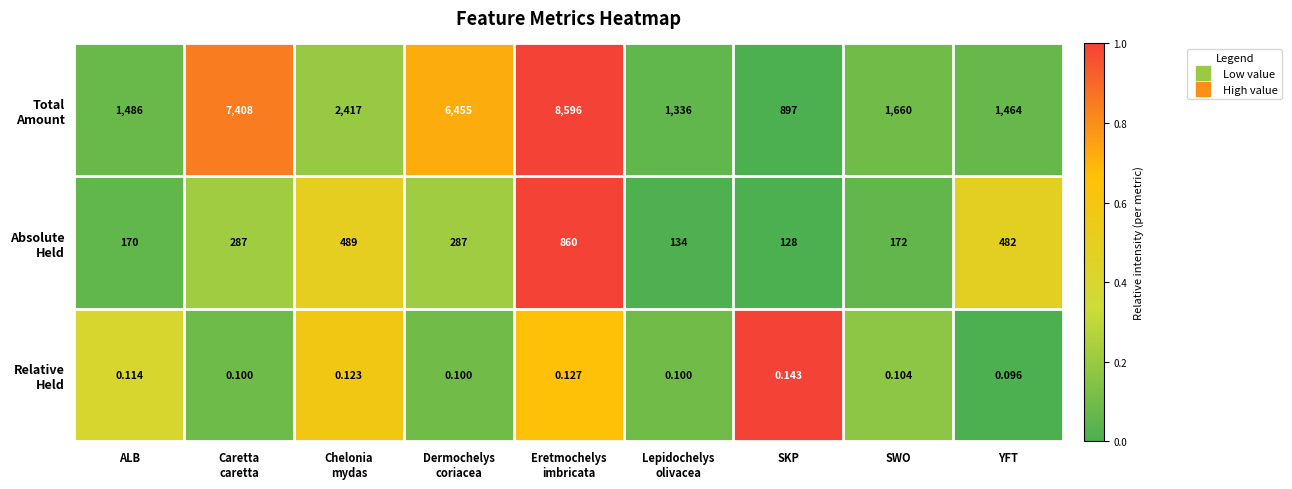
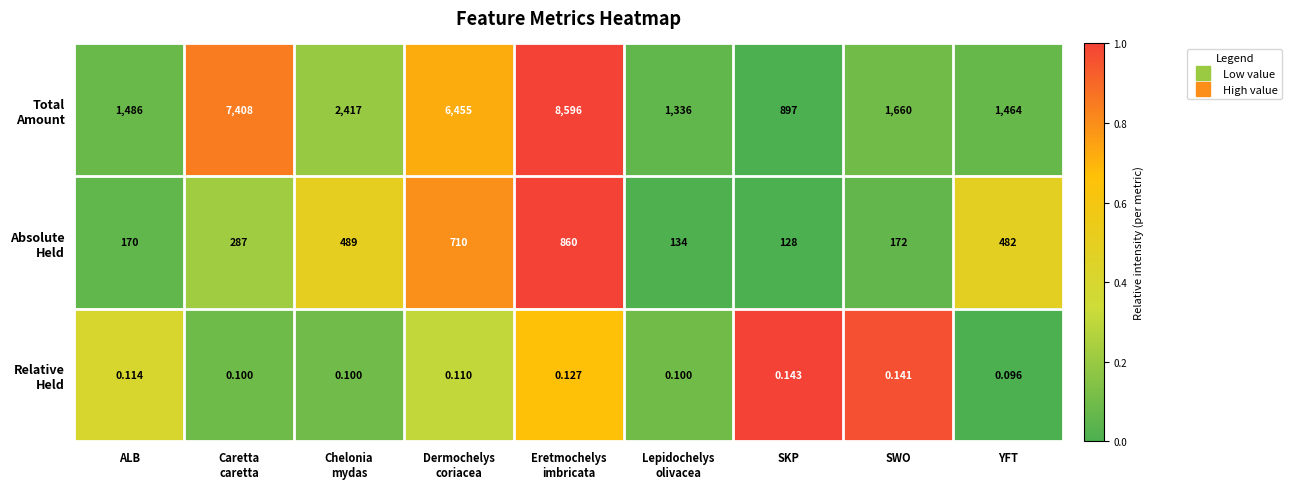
Absolute Held, Dermochelys coriacea: 287 -> 710
Relative Held, Chelonia mydas: 0.123 -> 0.100
Relative Held, Dermochelys coriacea: 0.100 -> 0.110
Relative Held, SWO: 0.104 -> 0.141
